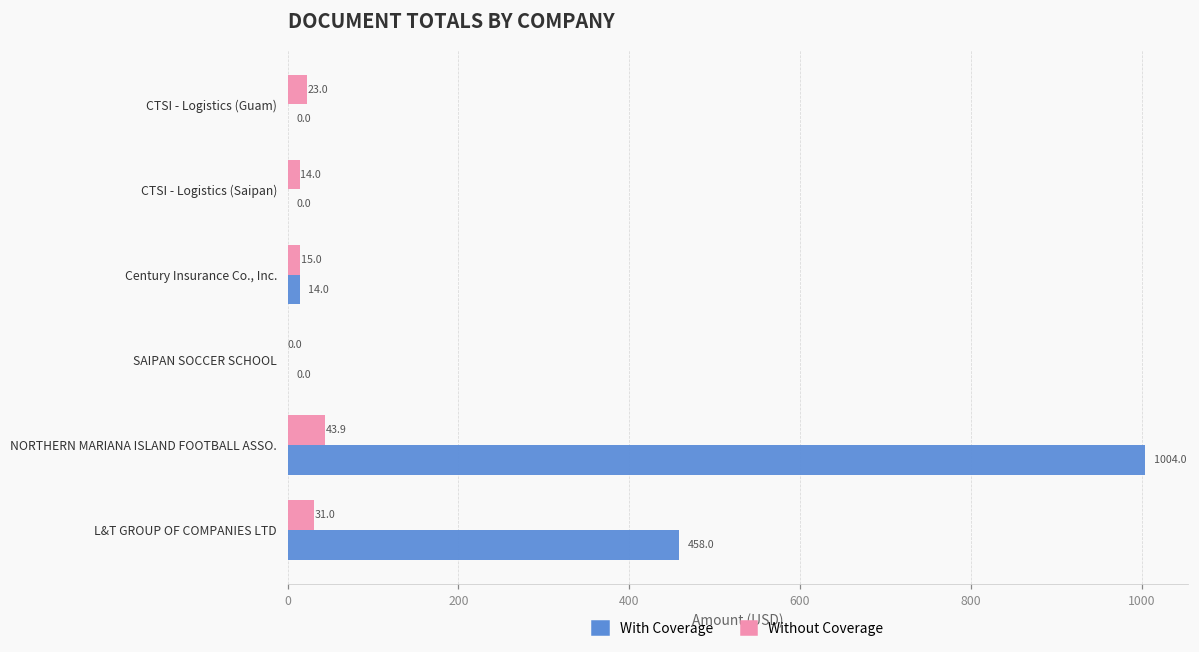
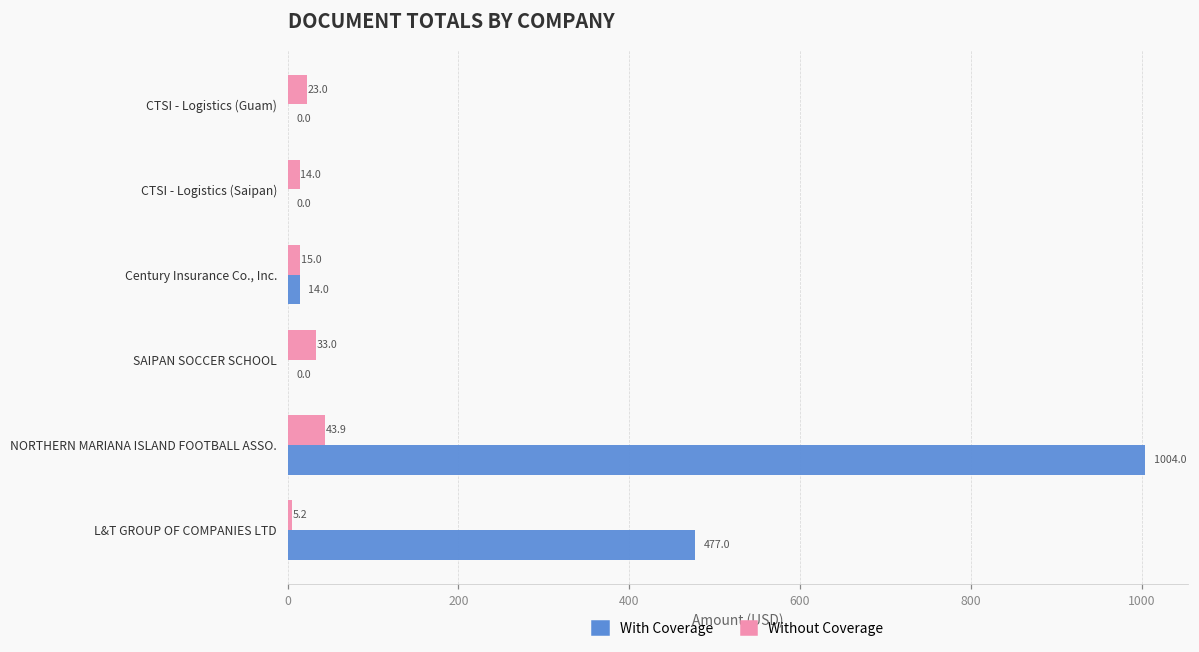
Without Coverage, SAIPAN SOCCER SCHOOL: 0.0 -> 33.0
Without Coverage, L&T GROUP OF COMPANIES LTD: 31.0 -> 5.2
With Coverage, L&T GROUP OF COMPANIES LTD: 458.0 -> 477.0
